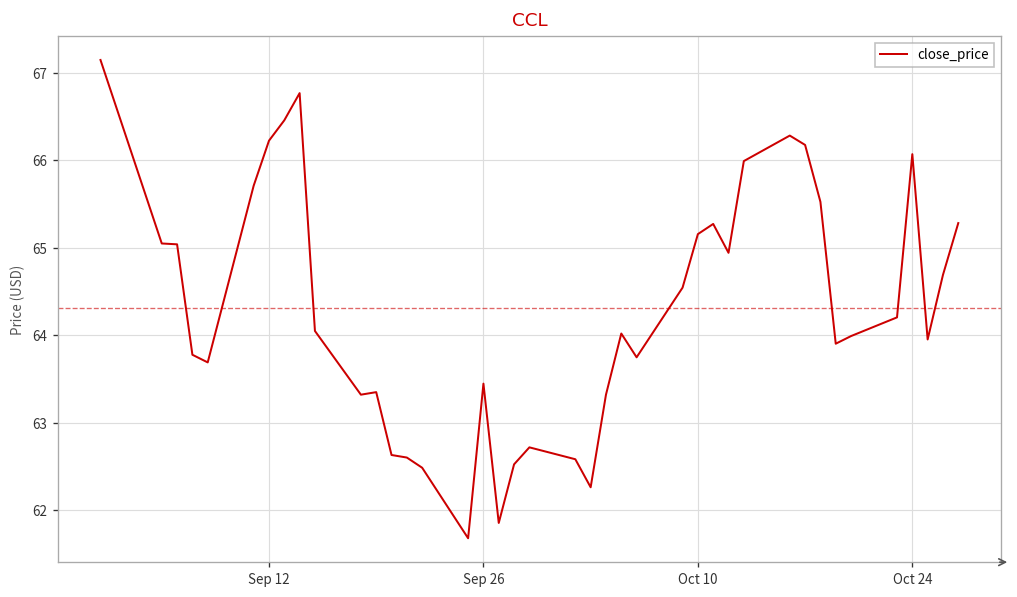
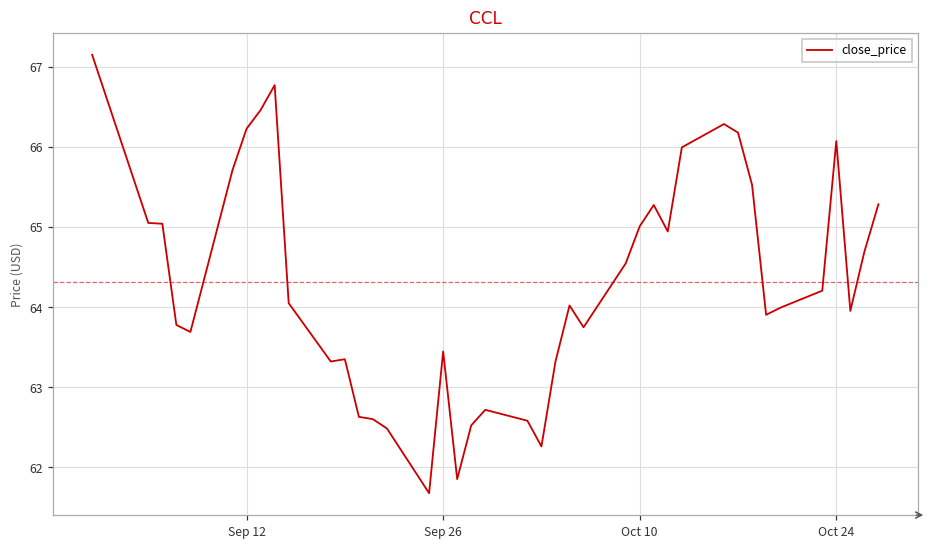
Oct 10: 65.2 -> 65.0
